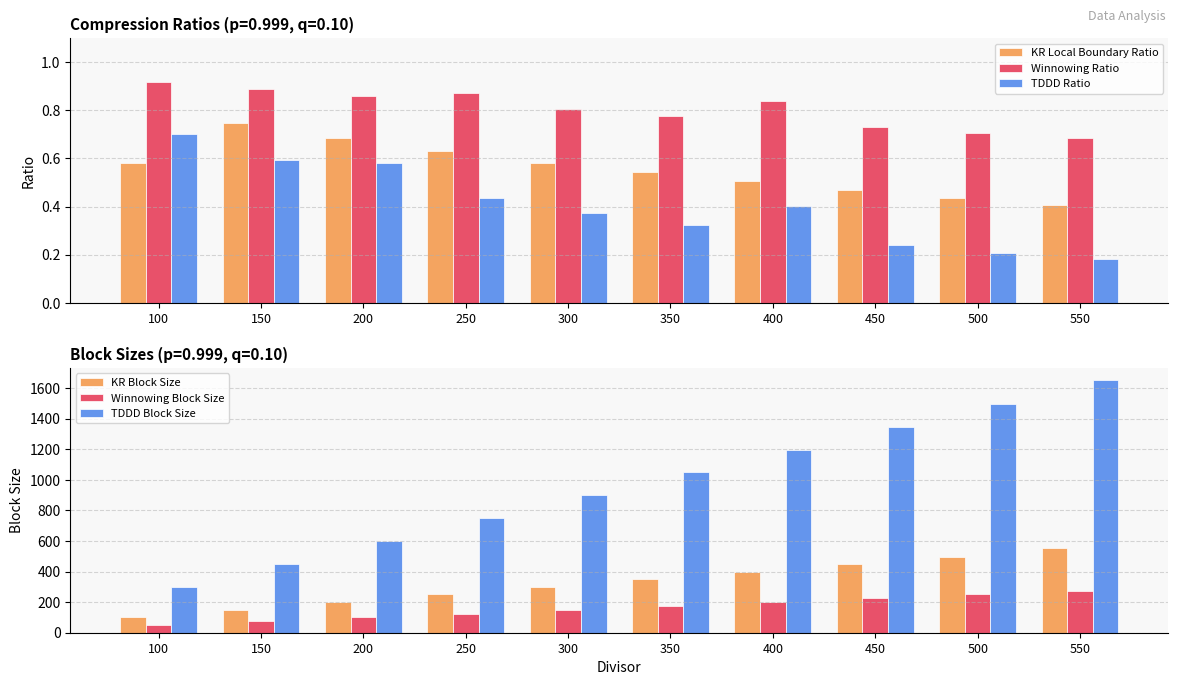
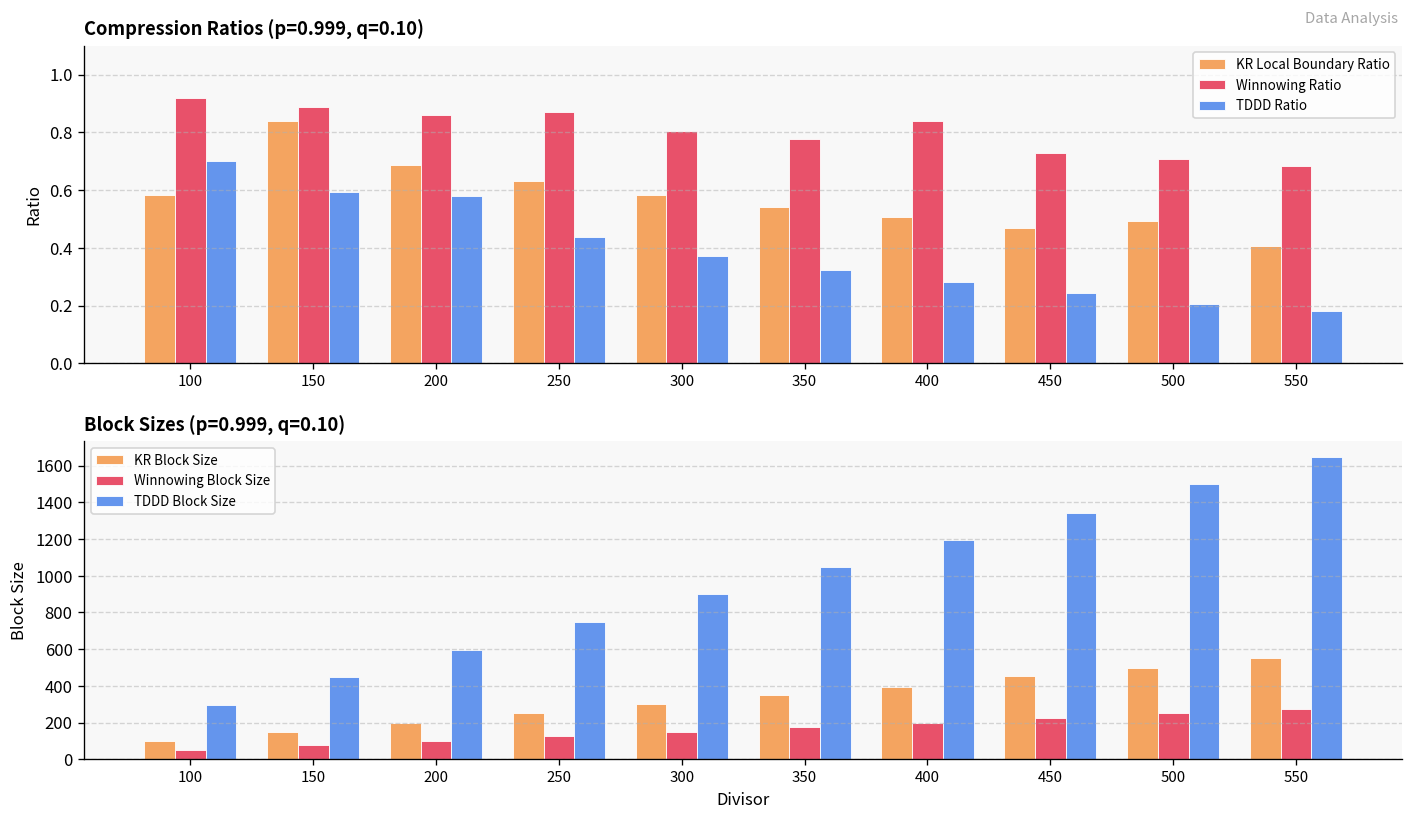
Compression Ratios (p=0.999, q=0.10), KR Local Boundary Ratio, 150: 0.75 -> 0.84
Compression Ratios (p=0.999, q=0.10), TDDD Ratio, 400: 0.40 -> 0.28
Compression Ratios (p=0.999, q=0.10), KR Local Boundary Ratio, 500: 0.44 -> 0.49
